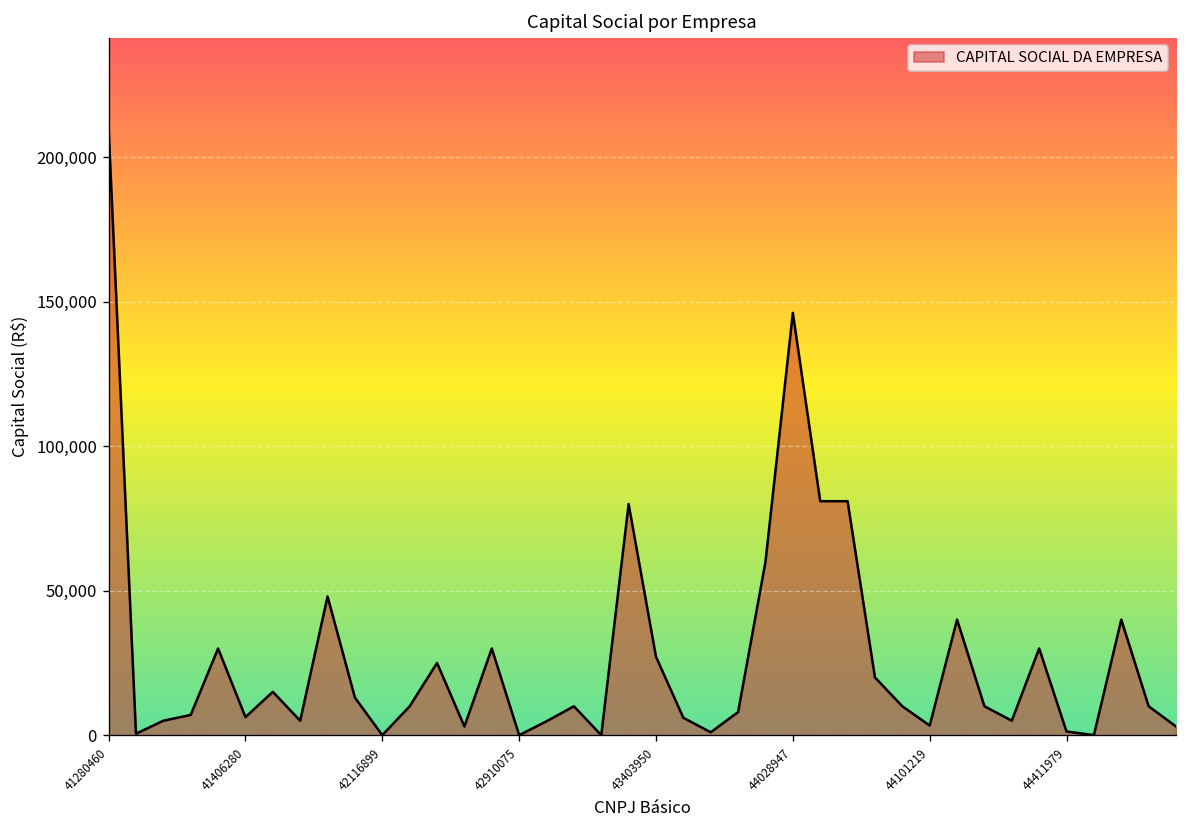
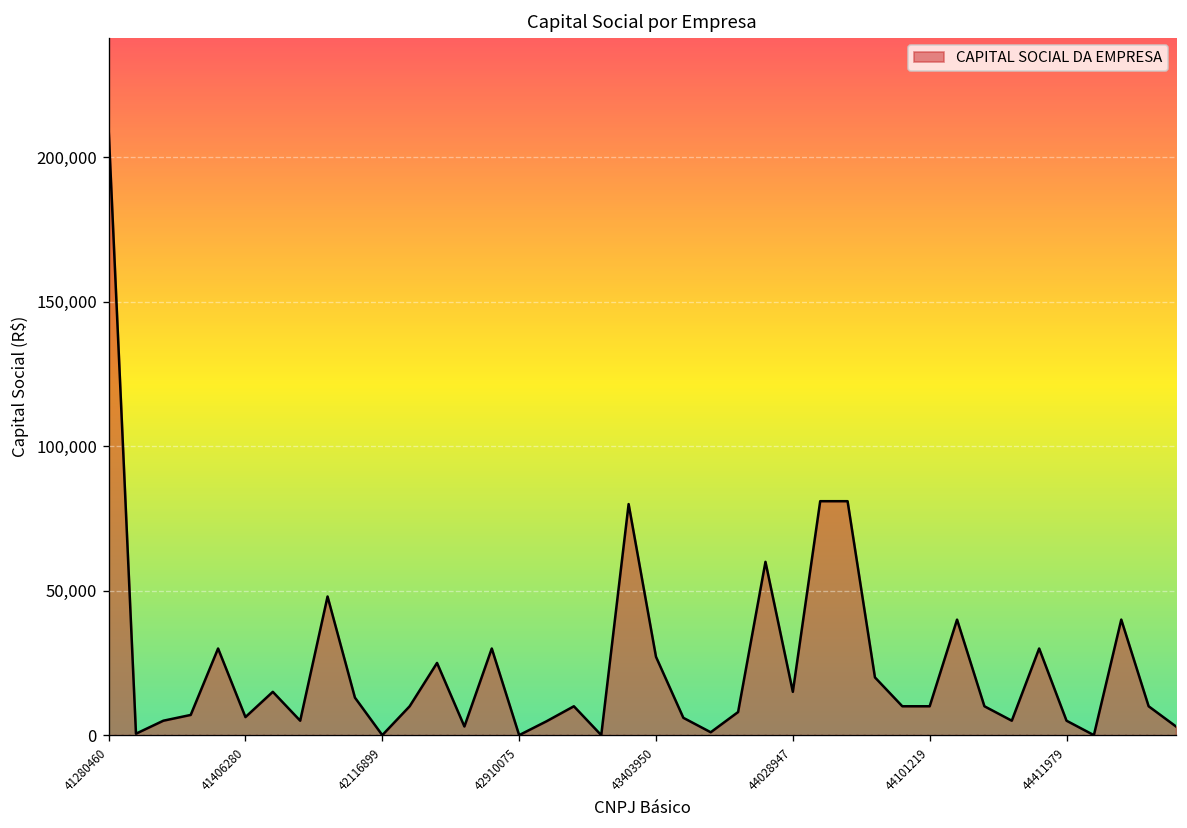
44028947: 146,000 -> 15,000
44101219: 3,000 -> 10,000
44411979: 1,000 -> 5,000
